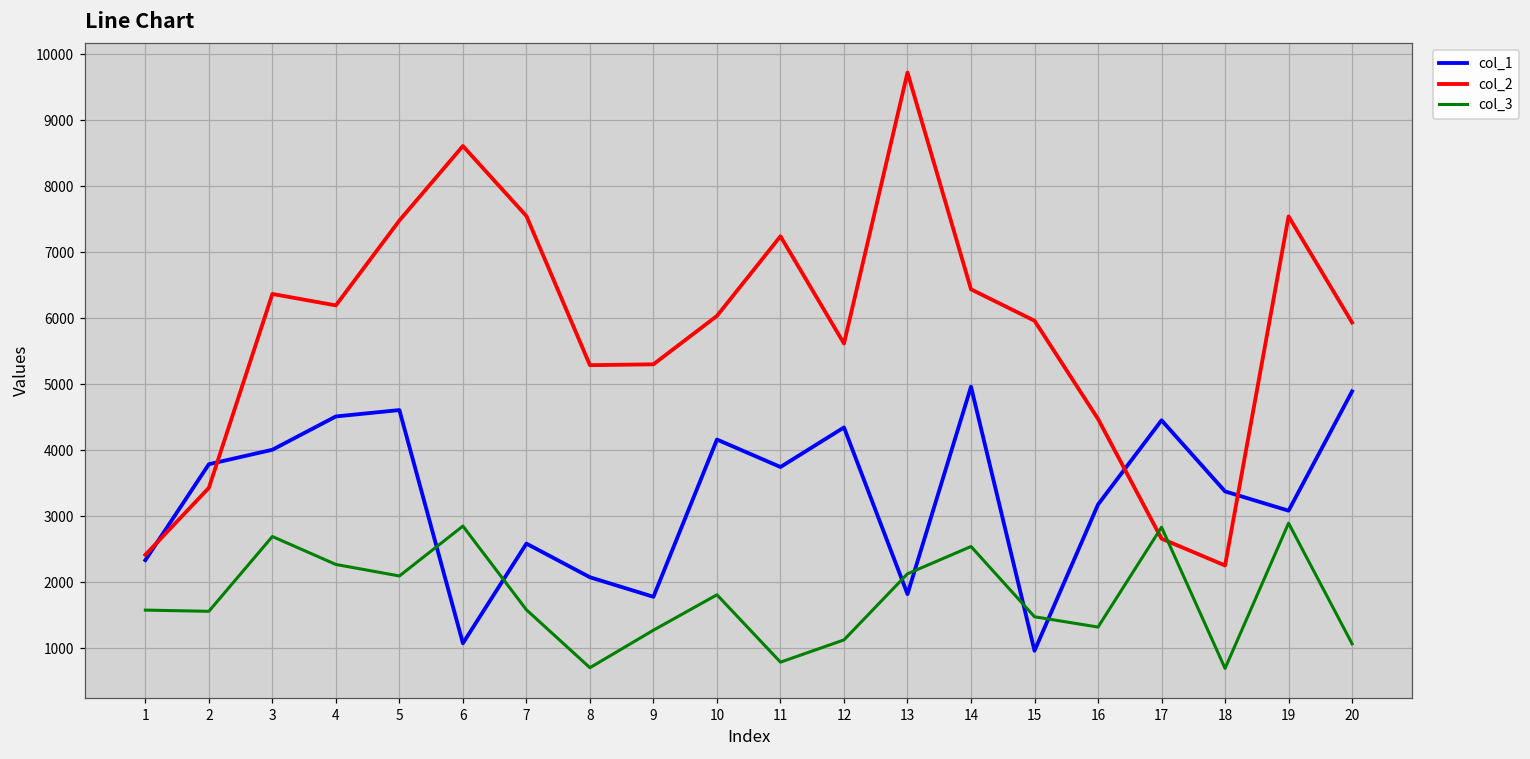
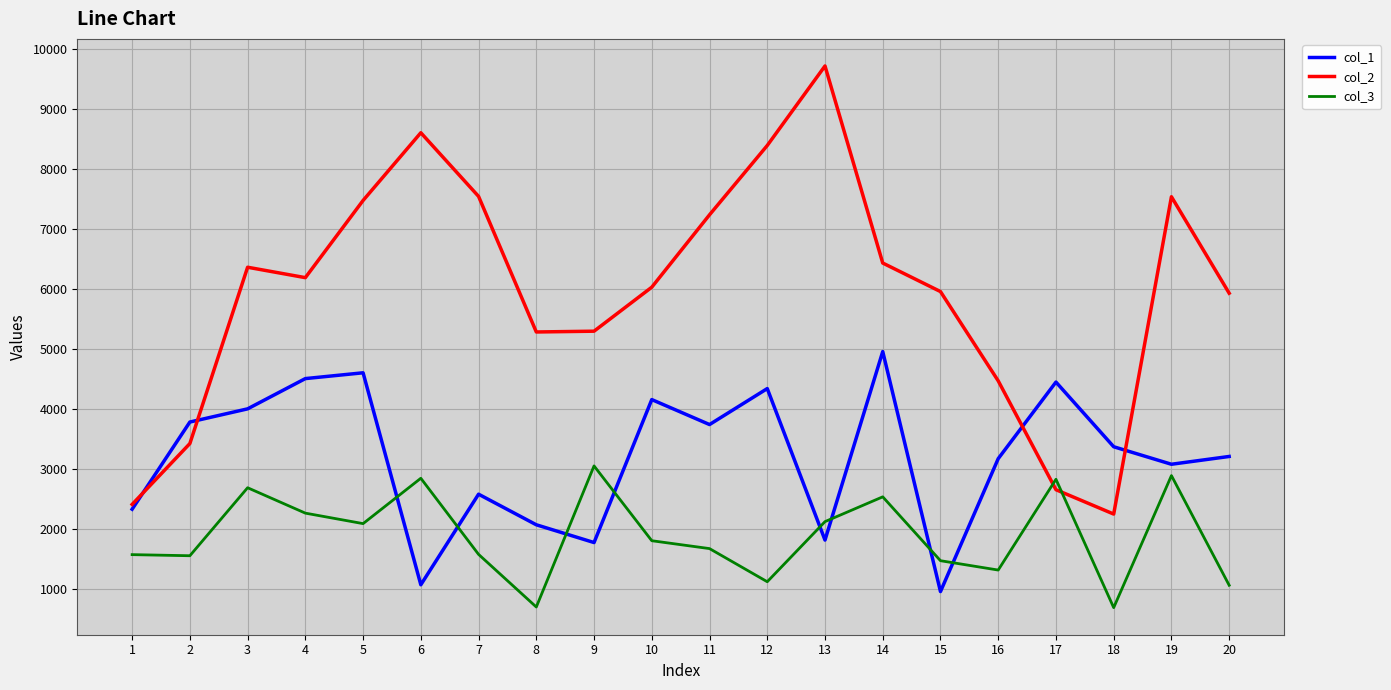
col_3, 9: 1300 -> 3100
col_3, 11: 800 -> 1700
col_2, 12: 5600 -> 8400
col_1, 20: 4900 -> 3200
